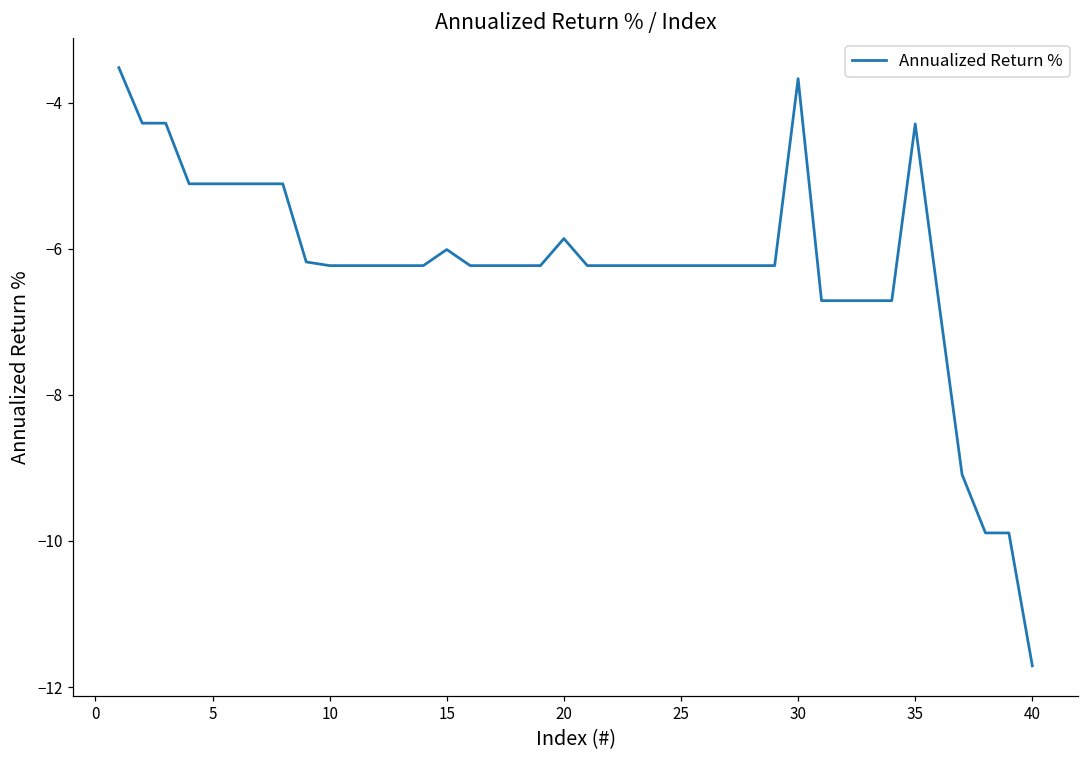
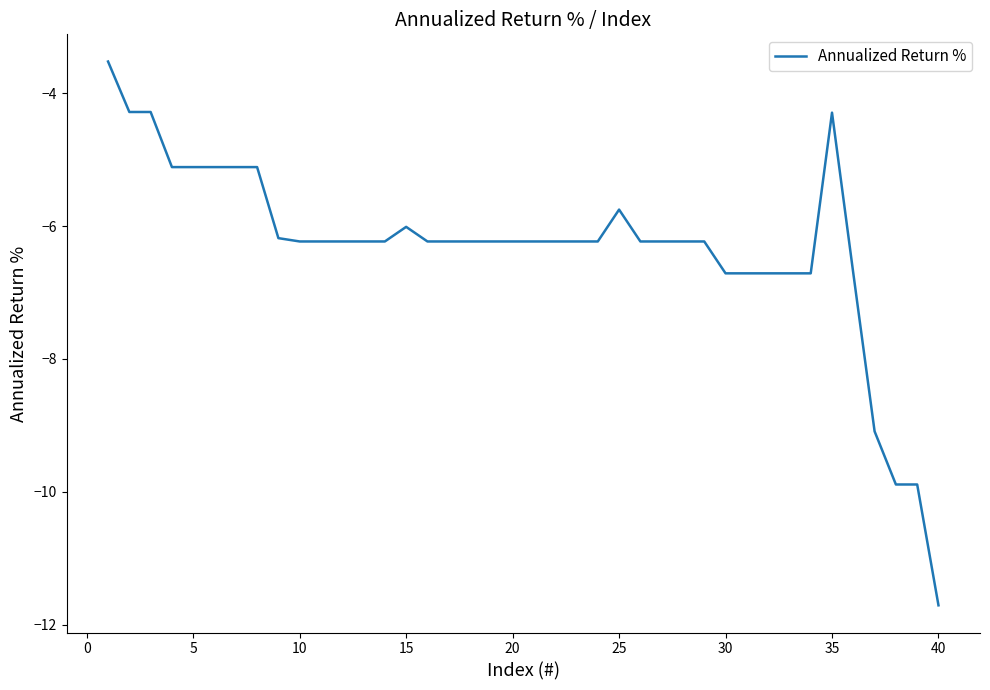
20: -5.9 -> -6.2
25: -6.2 -> -5.8
30: -3.7 -> -6.7
